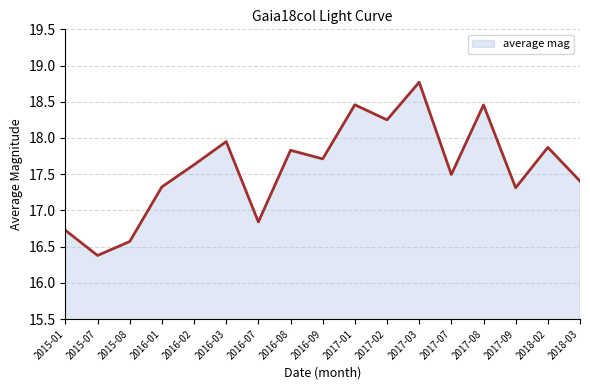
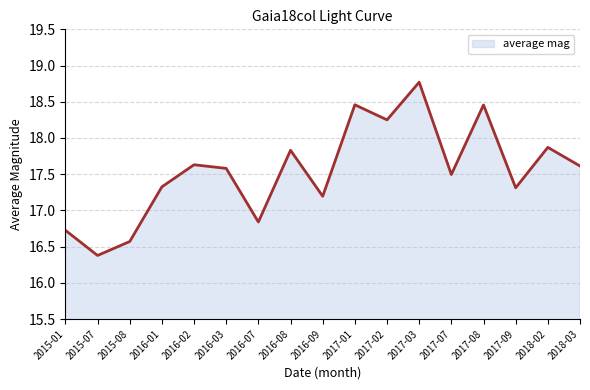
2016-03: 18.0 -> 17.6
2016-09: 17.7 -> 17.2
2018-03: 17.4 -> 17.6
